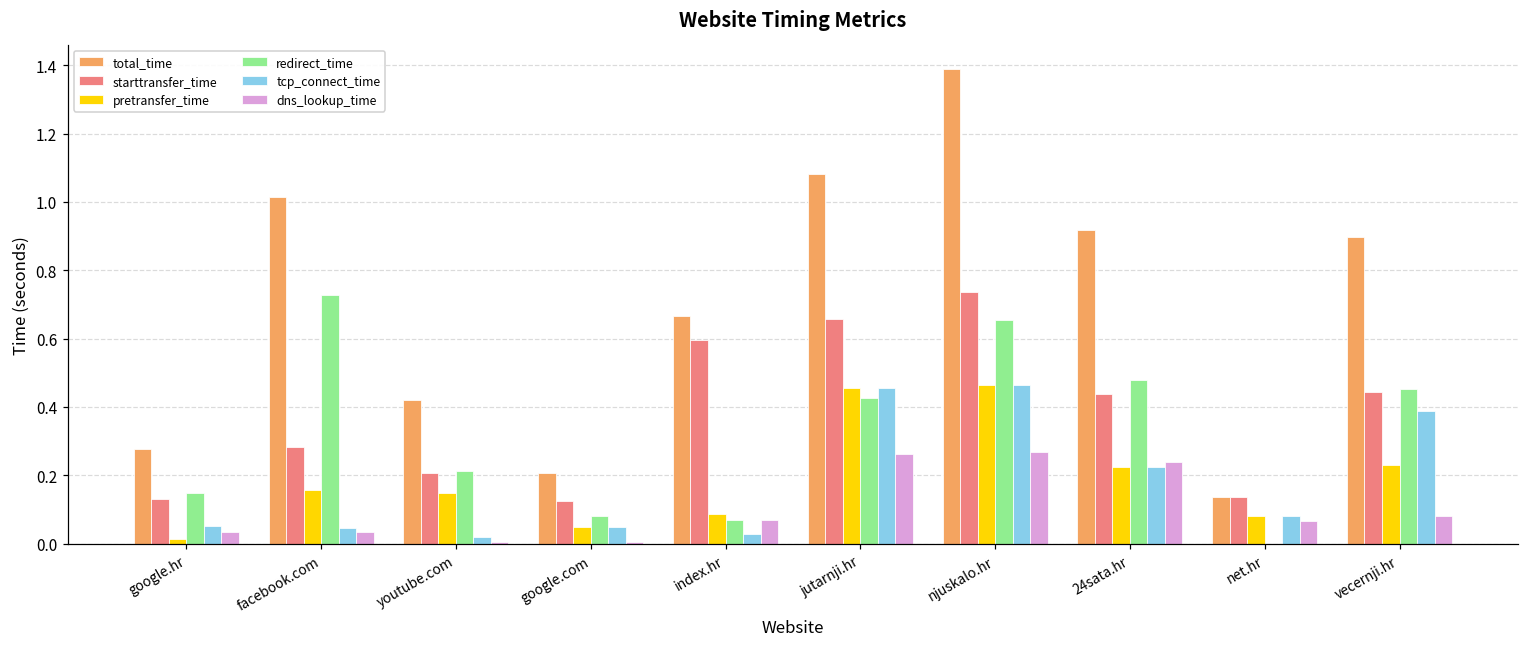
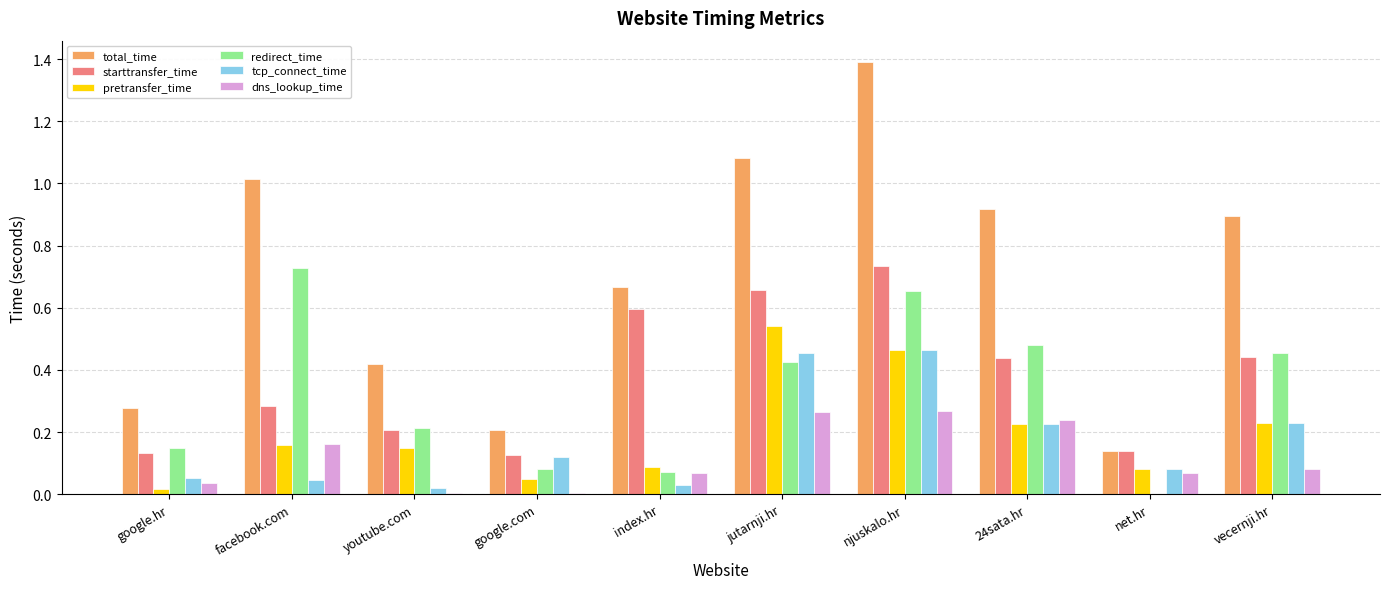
dns_lookup_time, facebook.com: 0.03 -> 0.16
tcp_connect_time, google.com: 0.05 -> 0.12
pretransfer_time, jutarnji.hr: 0.45 -> 0.54
tcp_connect_time, vecernji.hr: 0.39 -> 0.23
